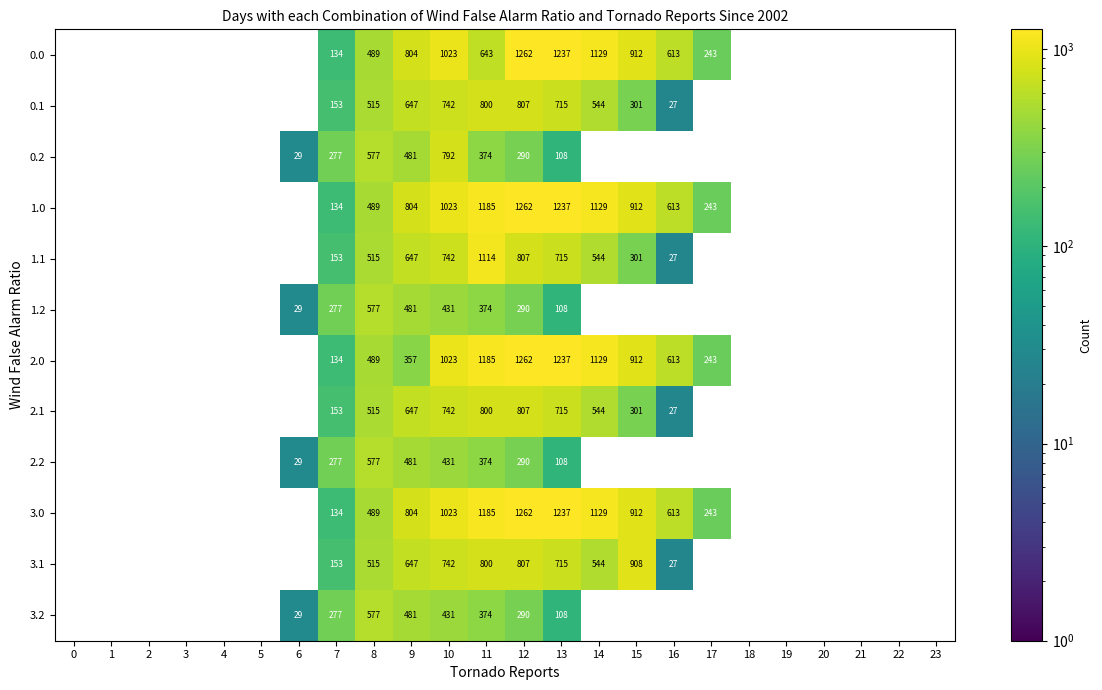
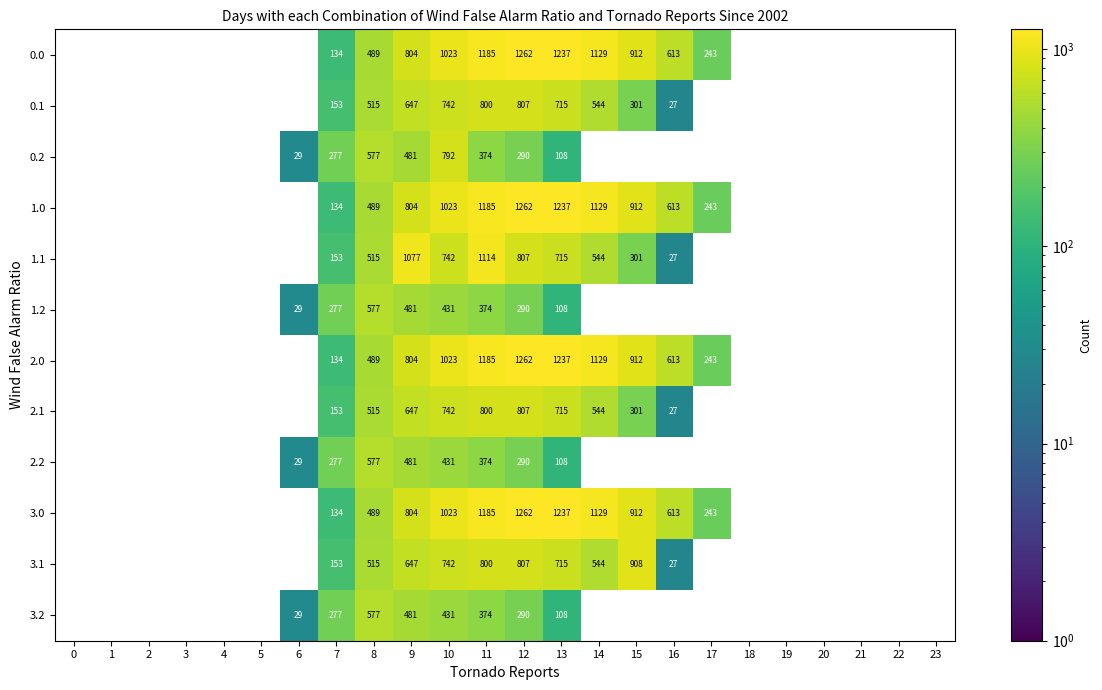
0.0, 11: 643 -> 1185
1.1, 9: 647 -> 1077
2.0, 9: 357 -> 804
